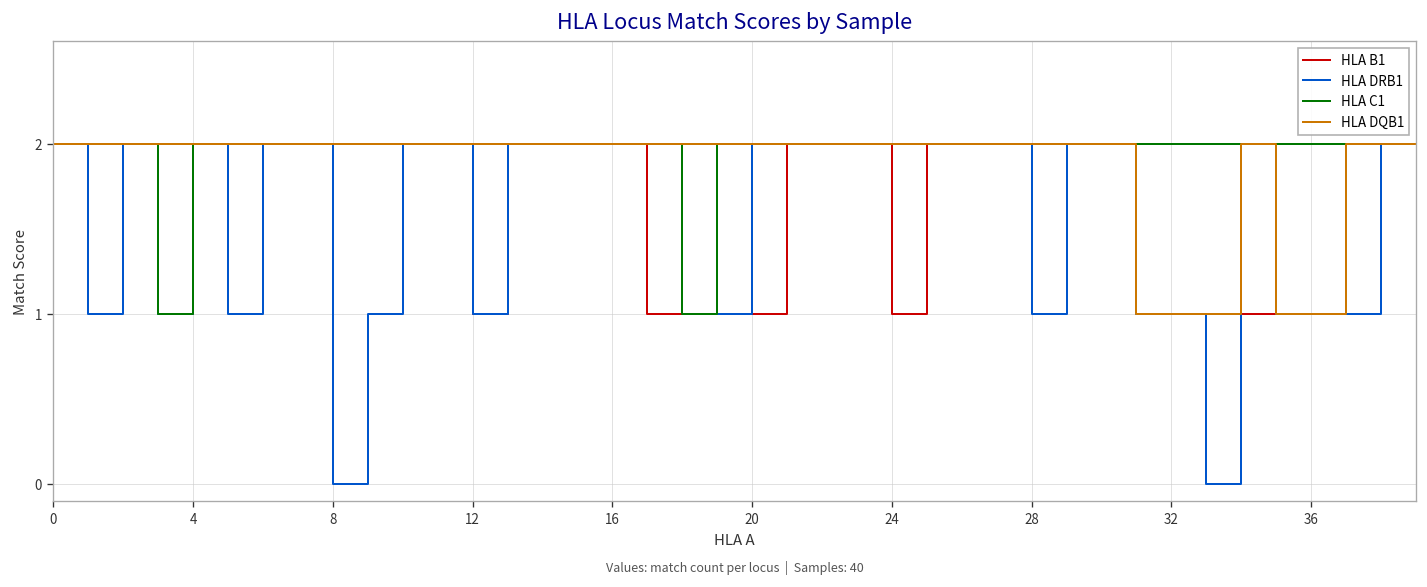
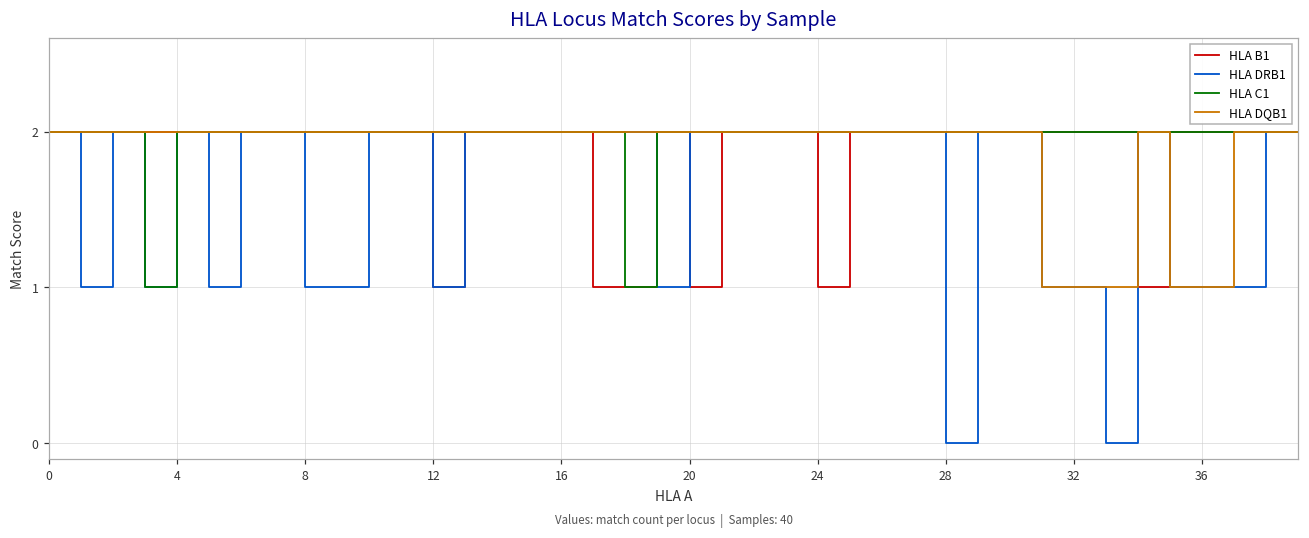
HLA DRB1, 8: 0 -> 1
HLA DRB1, 28: 1 -> 0
